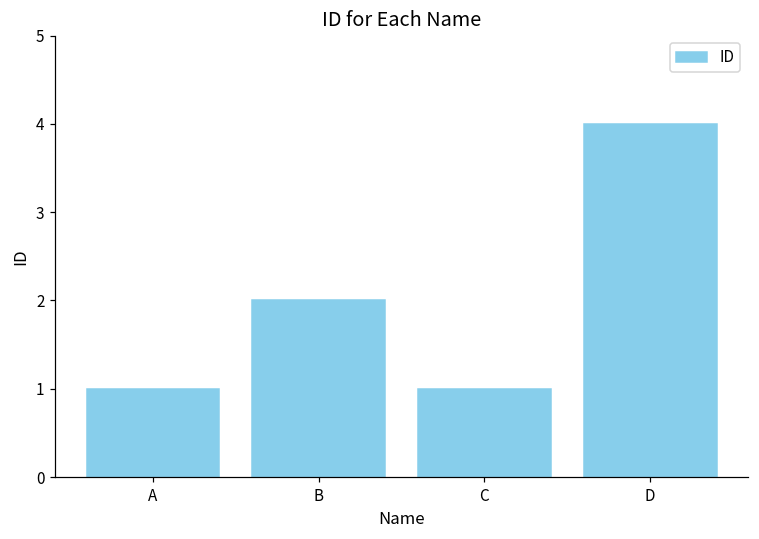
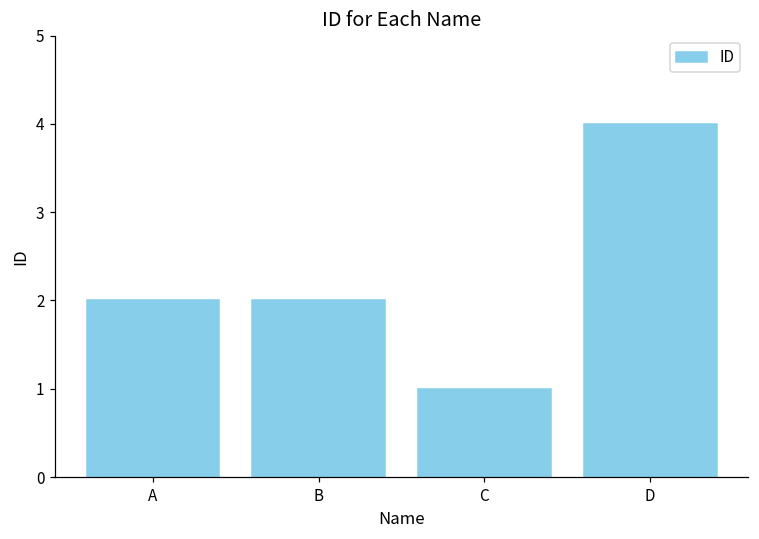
A: 1 -> 2
